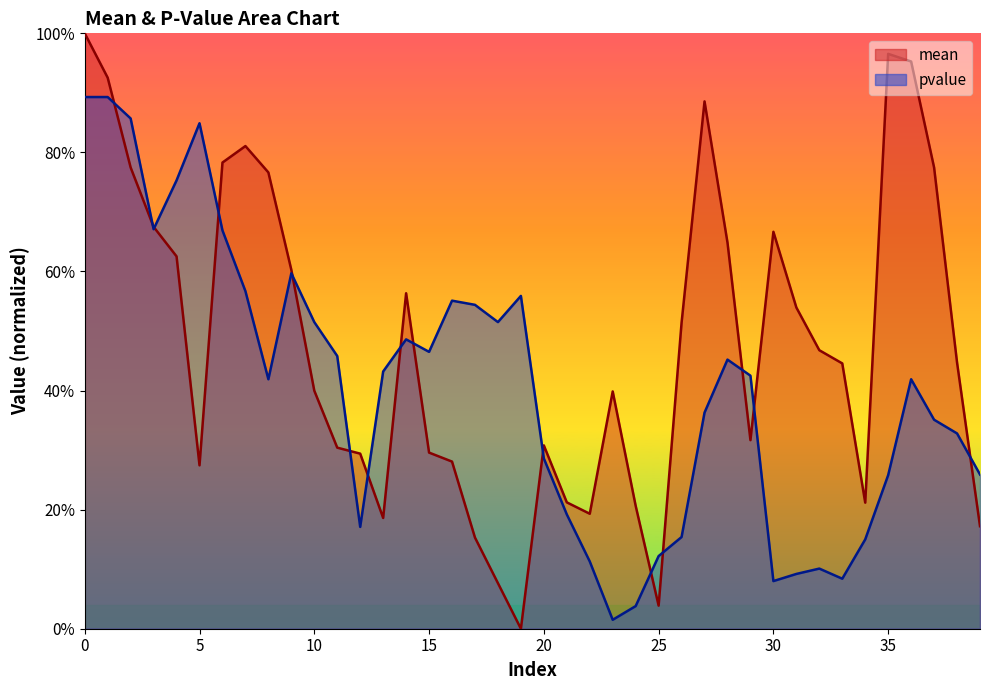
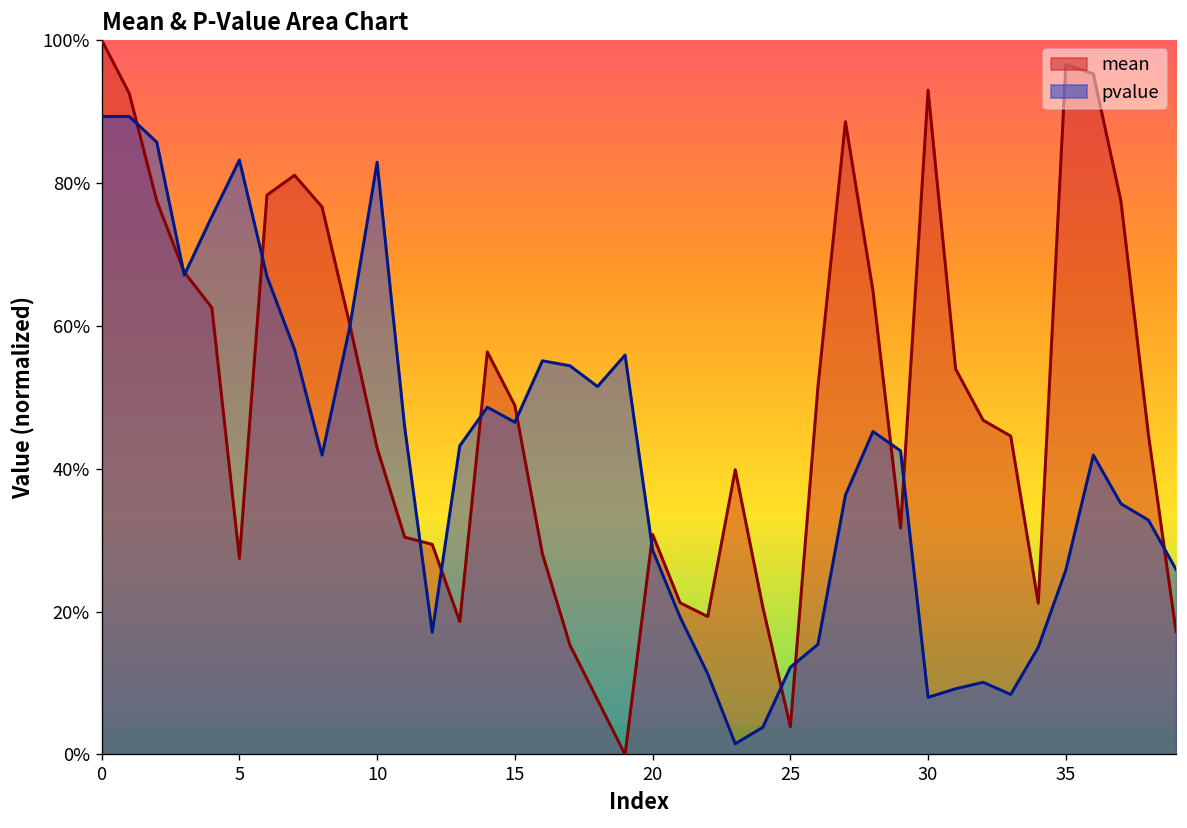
pvalue, 5: 85% -> 83%
mean, 10: 40% -> 43%
pvalue, 10: 52% -> 83%
mean, 15: 30% -> 49%
mean, 30: 67% -> 93%
